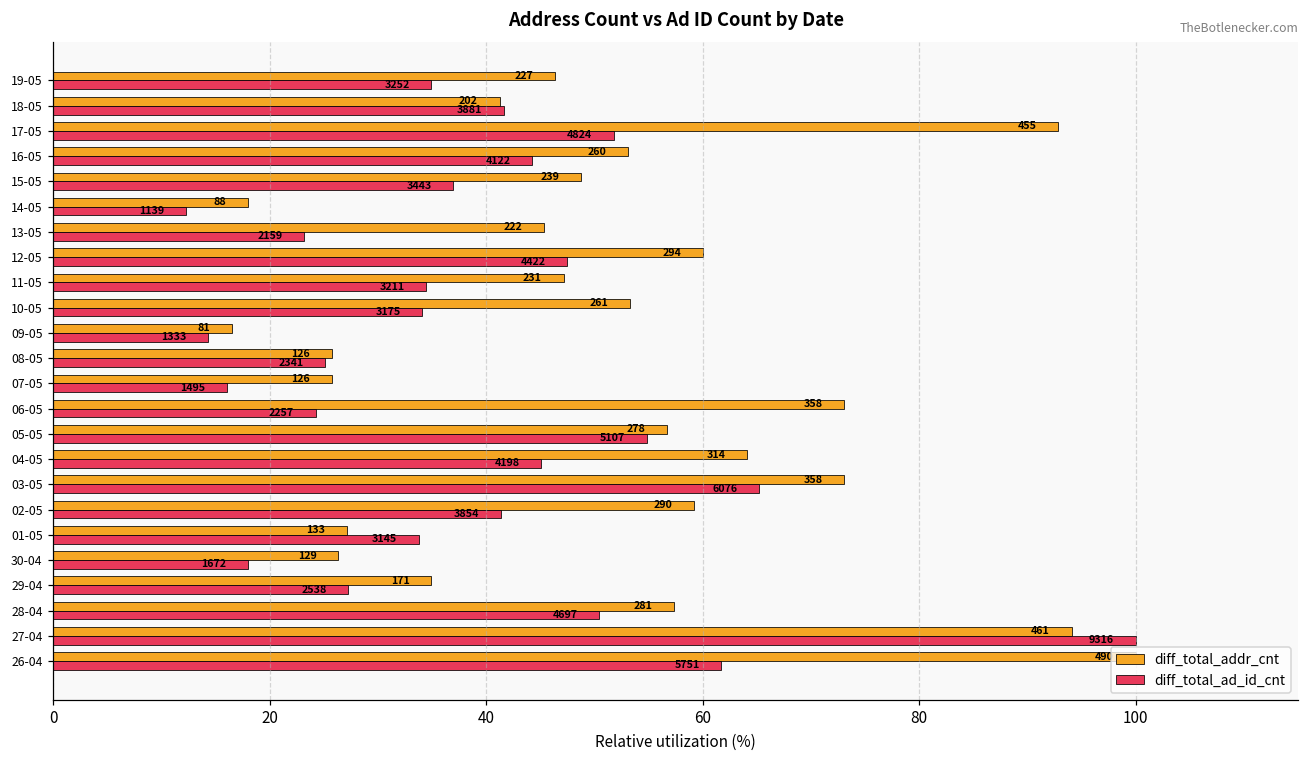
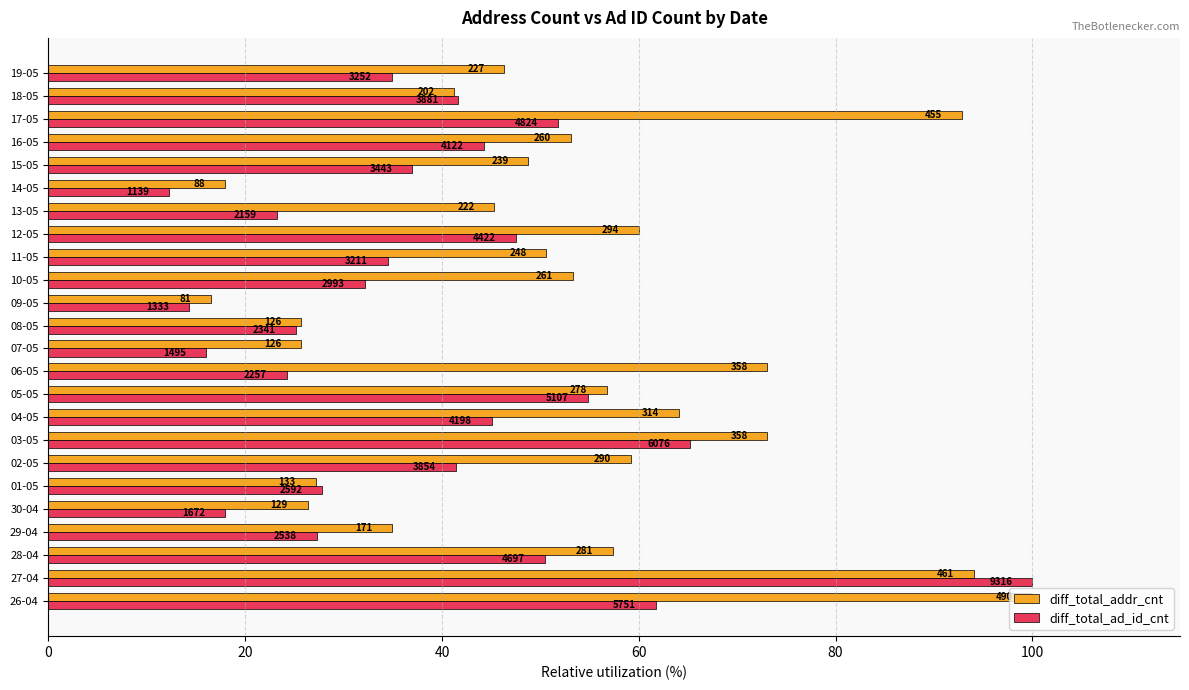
diff_total_addr_cnt, 11-05: 231 -> 248
diff_total_ad_id_cnt, 10-05: 3175 -> 2993
diff_total_ad_id_cnt, 01-05: 3145 -> 2592
